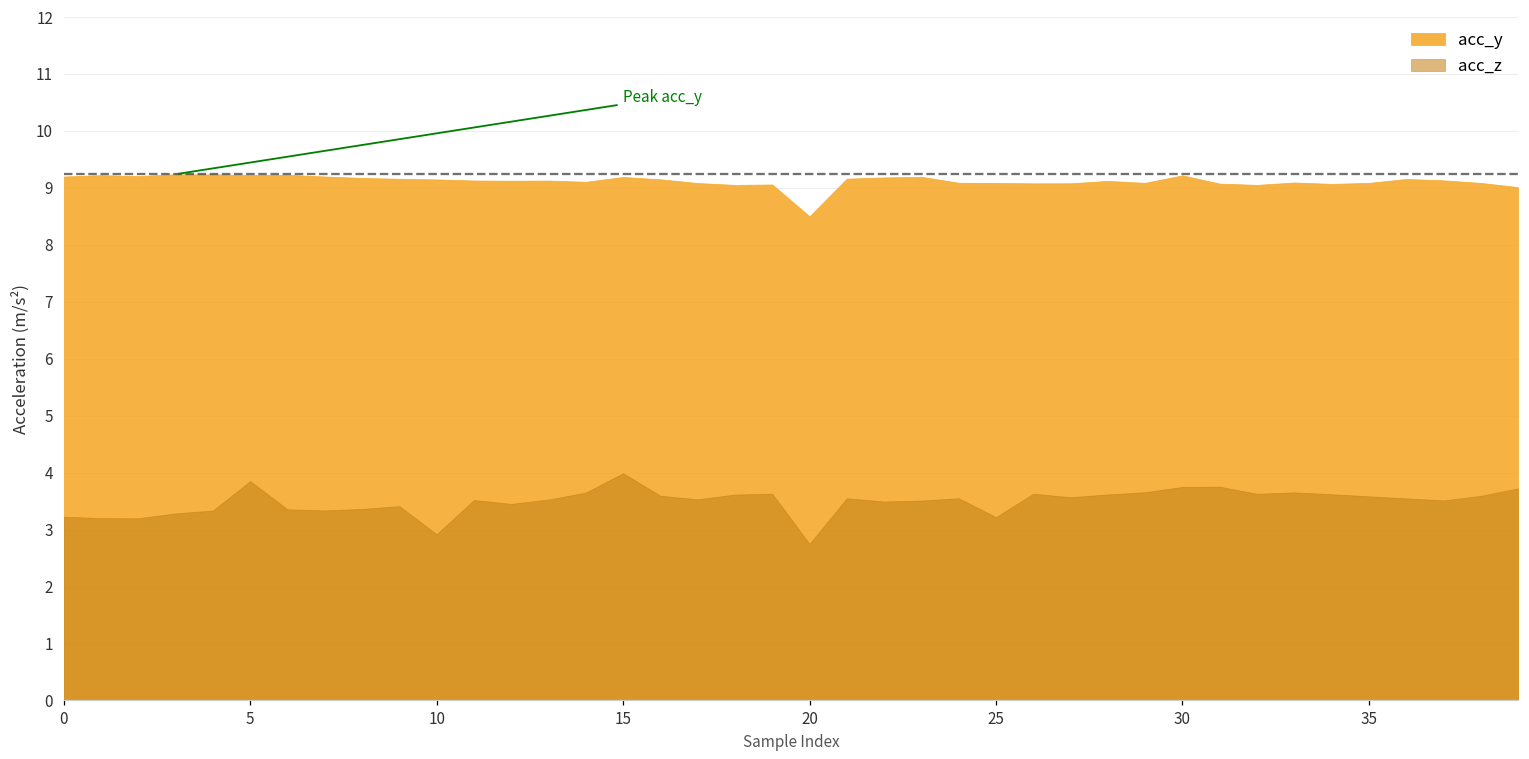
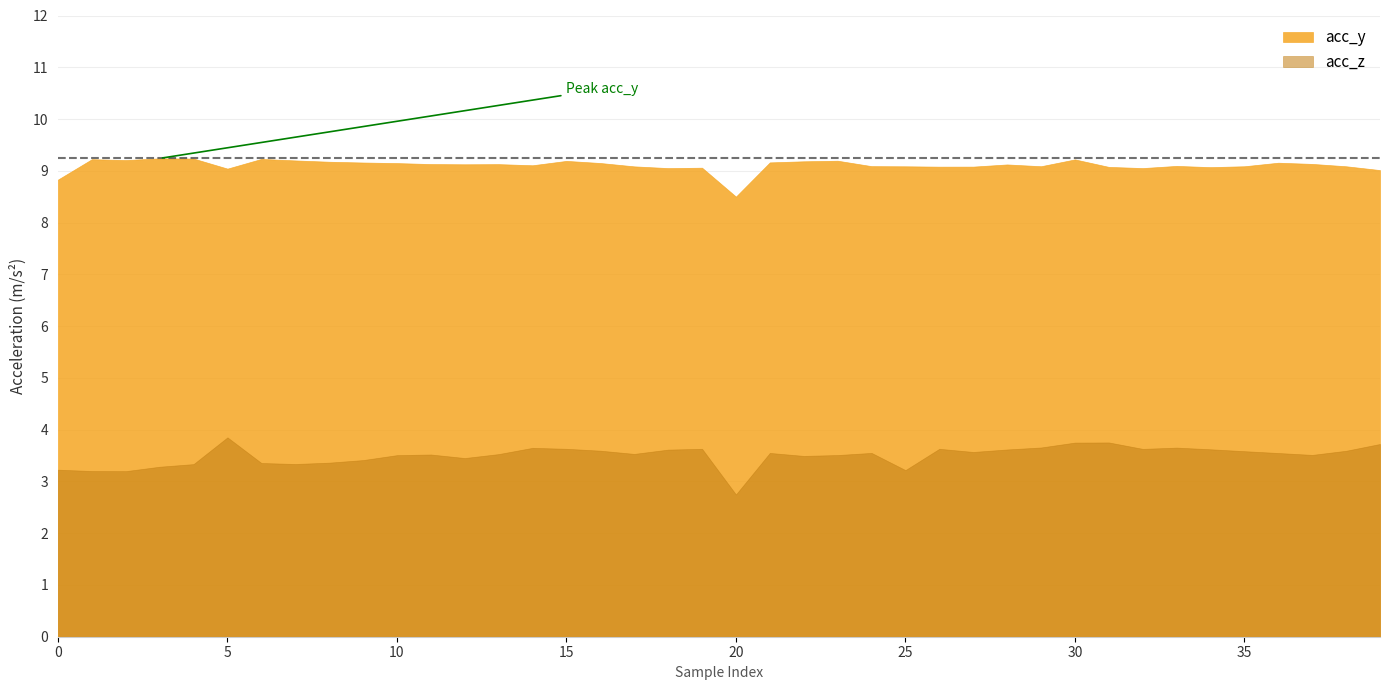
acc_y, 0: 9.2 -> 8.8
acc_y, 5: 9.2 -> 9.0
acc_z, 10: 2.9 -> 3.5
acc_z, 15: 4.0 -> 3.6
